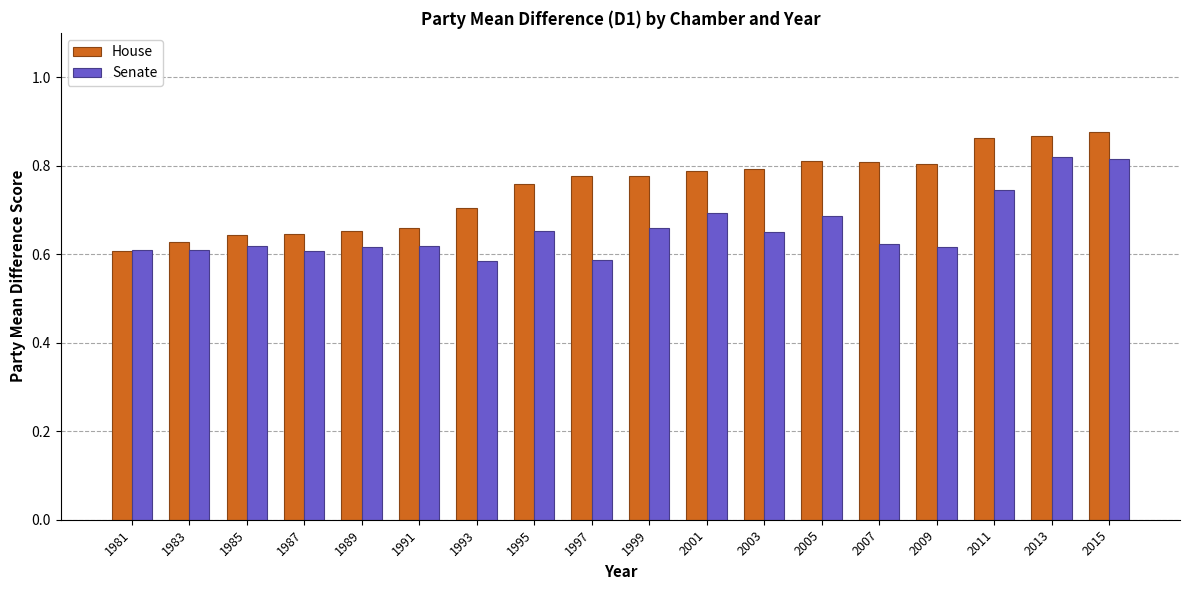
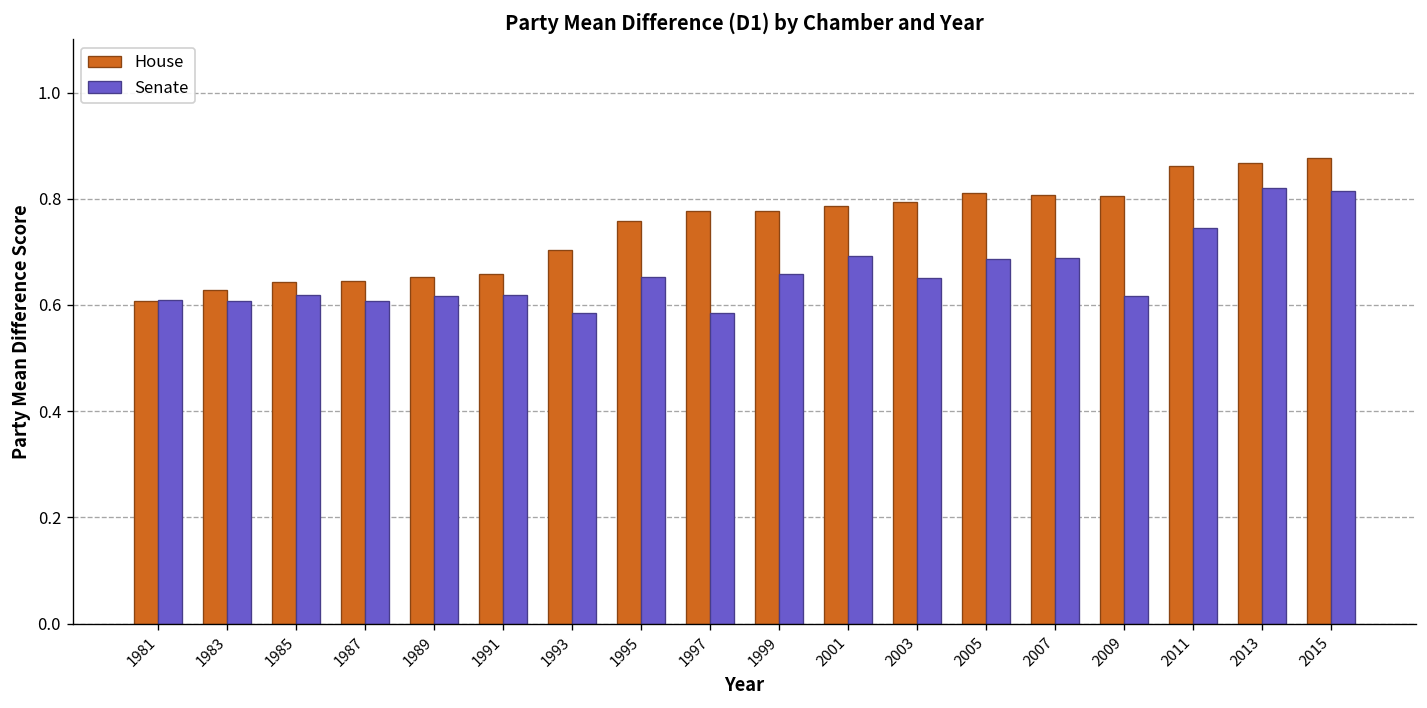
Senate, 2007: 0.62 -> 0.69
